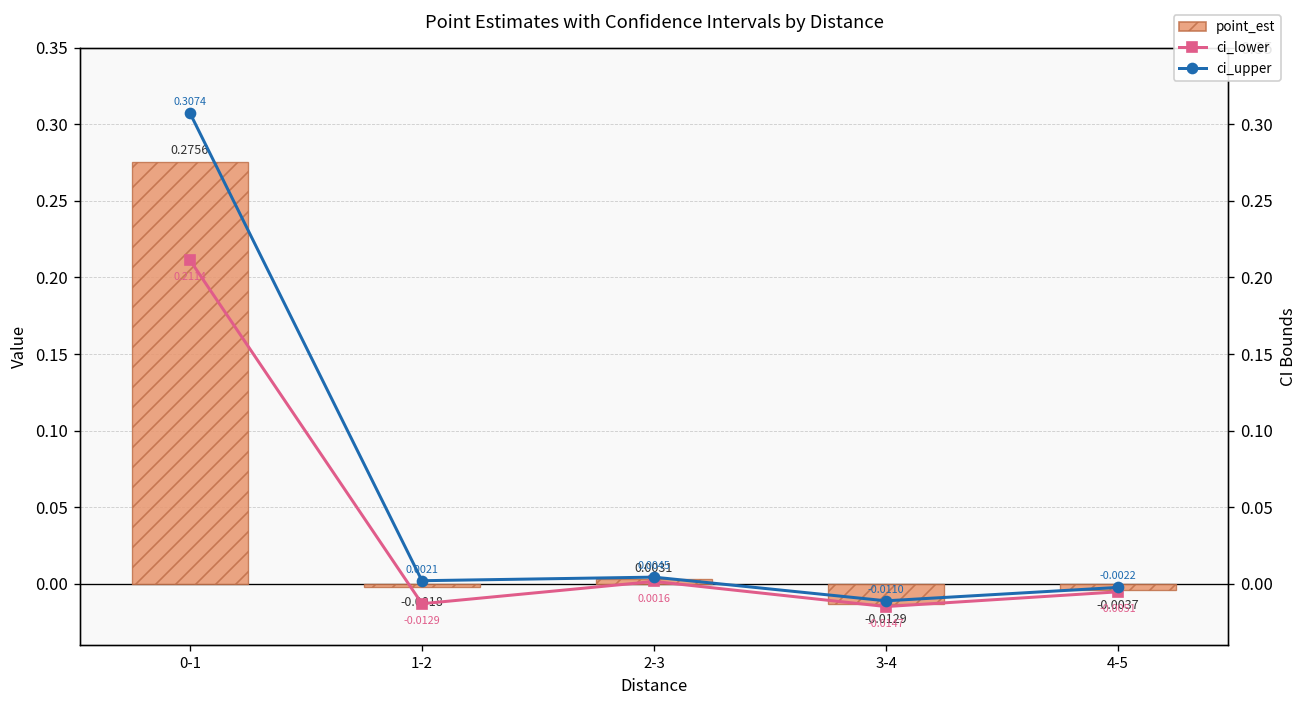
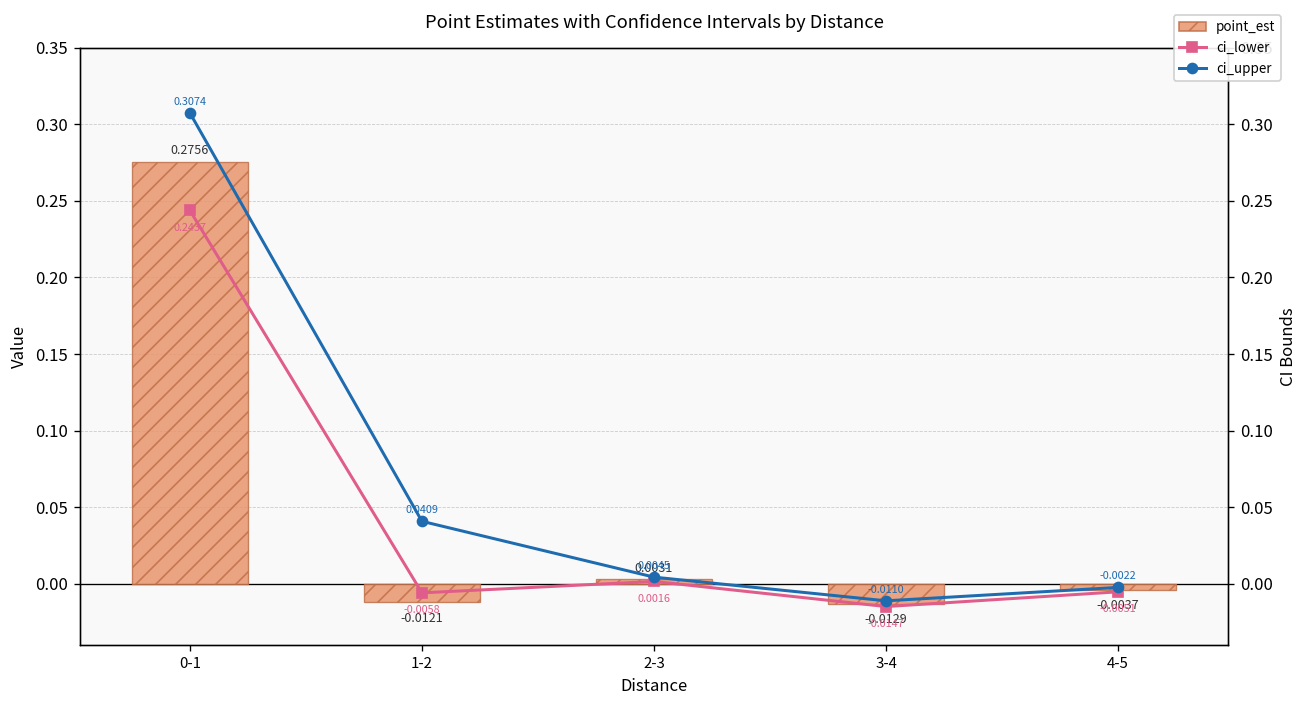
point_est, 1-2: -0.0018 -> -0.0121
ci_lower, 0-1: 0.2114 -> 0.2437
ci_lower, 1-2: -0.0129 -> -0.0058
ci_upper, 1-2: 0.0021 -> 0.0409
